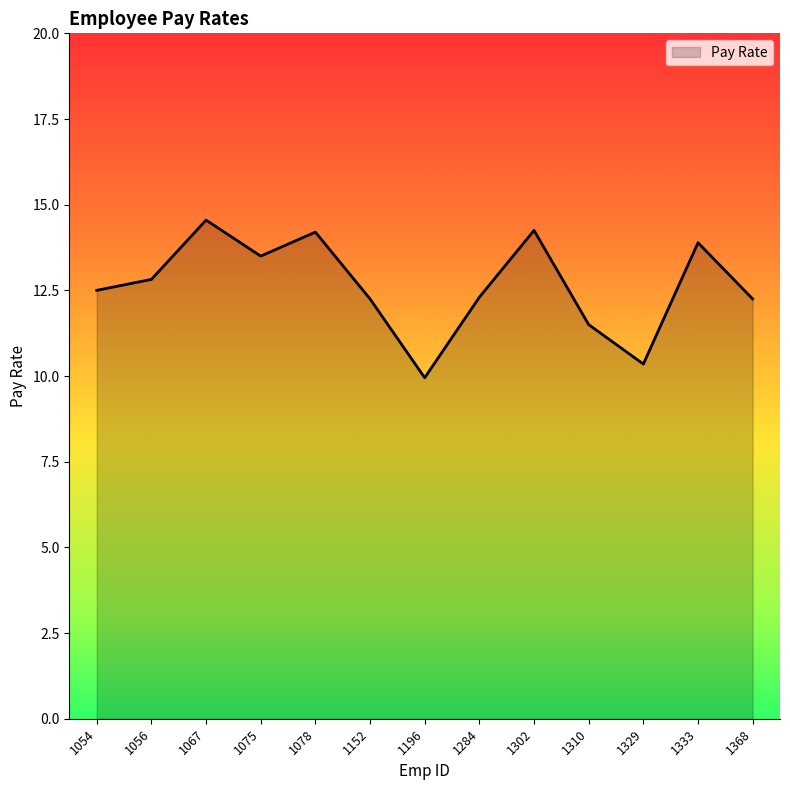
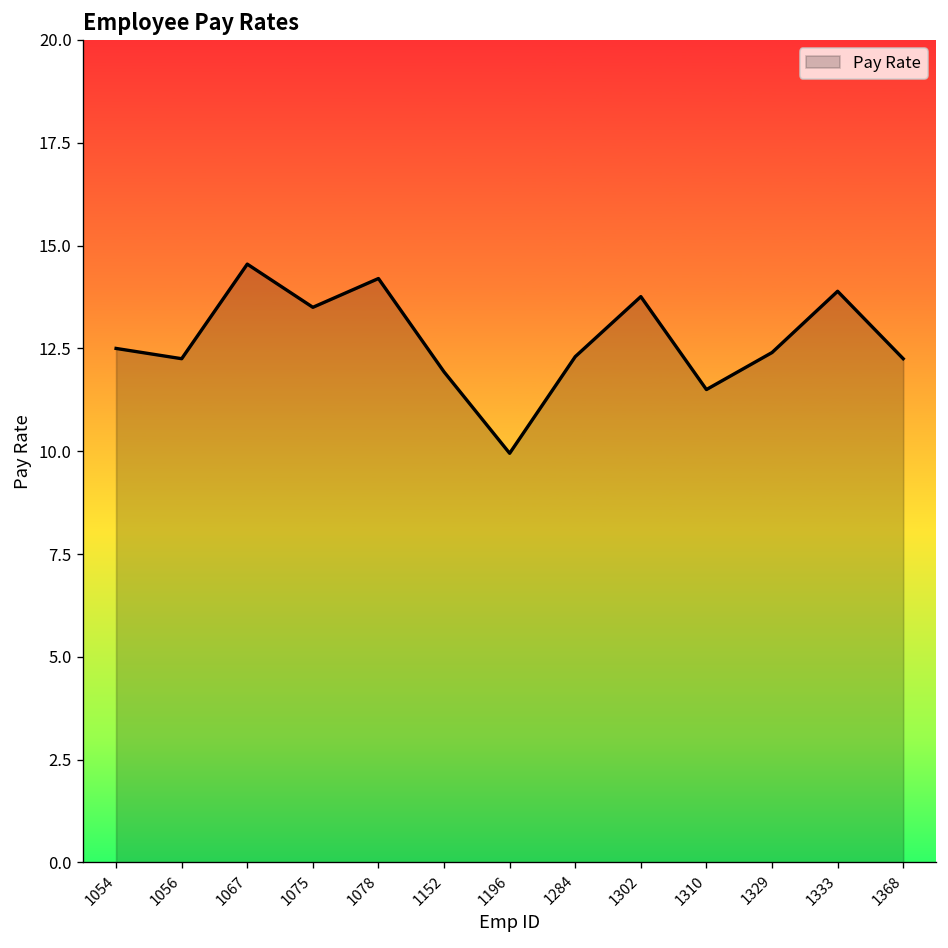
1056: 12.8 -> 12.3
1152: 12.3 -> 11.9
1302: 14.3 -> 13.8
1329: 10.4 -> 12.4
